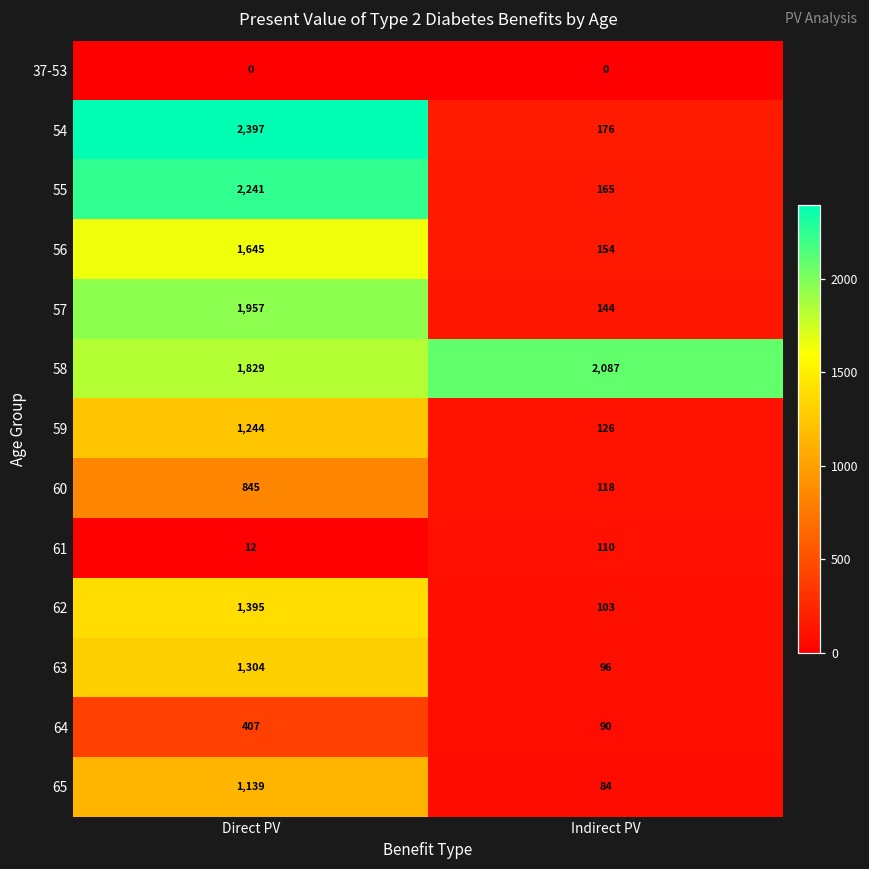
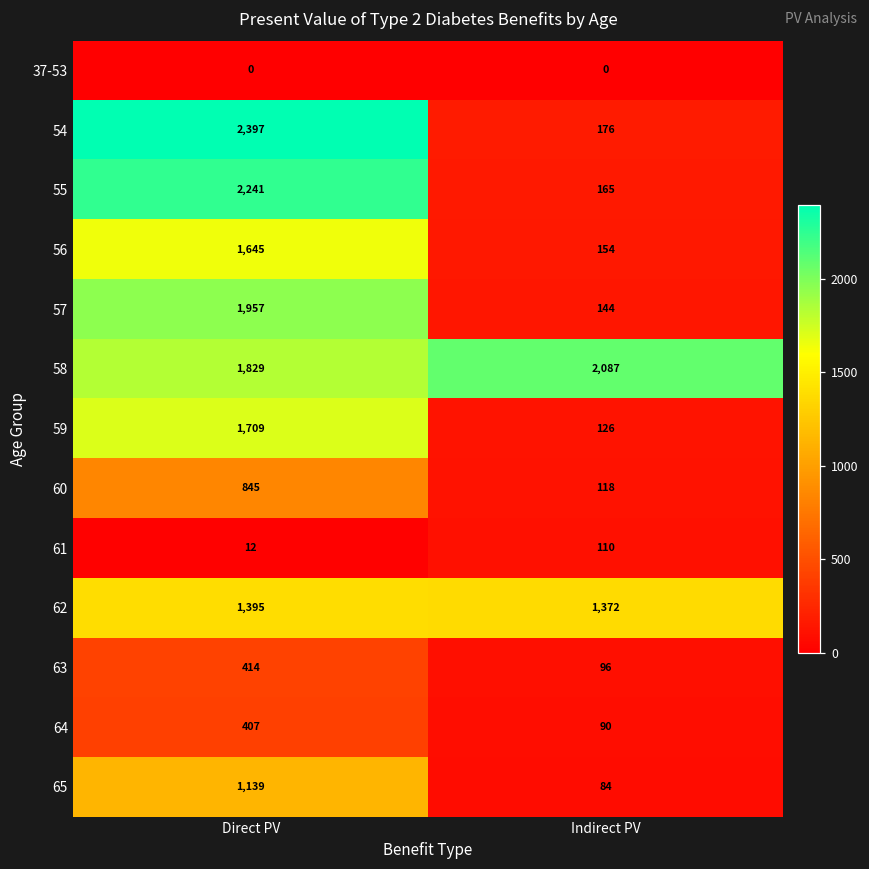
59, Direct PV: 1,244 -> 1,709
62, Indirect PV: 103 -> 1,372
63, Direct PV: 1,304 -> 414
